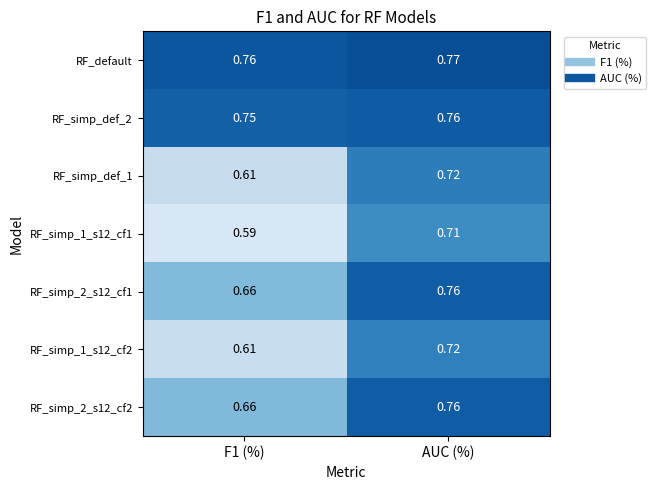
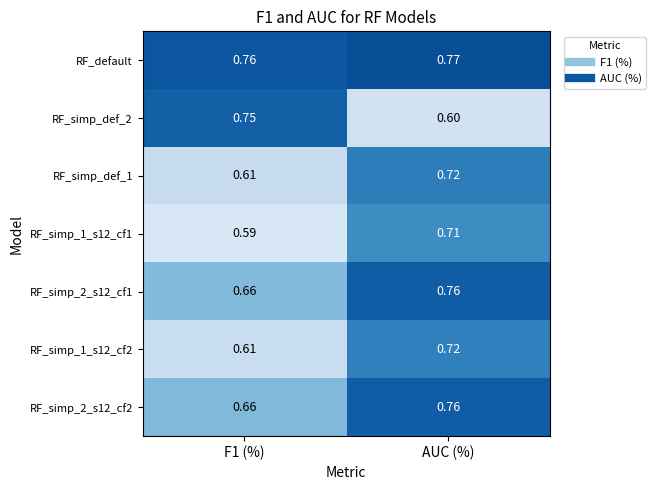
RF_simp_def_2, AUC (%): 0.76 -> 0.60
